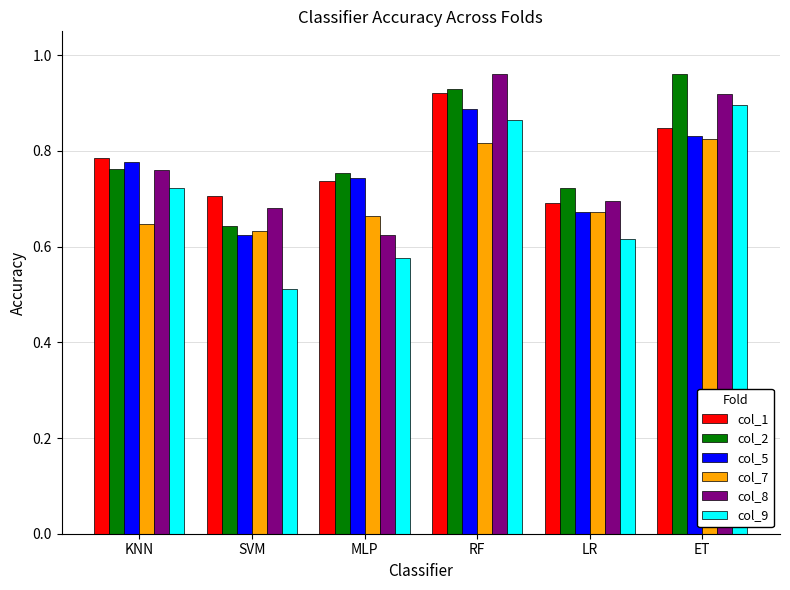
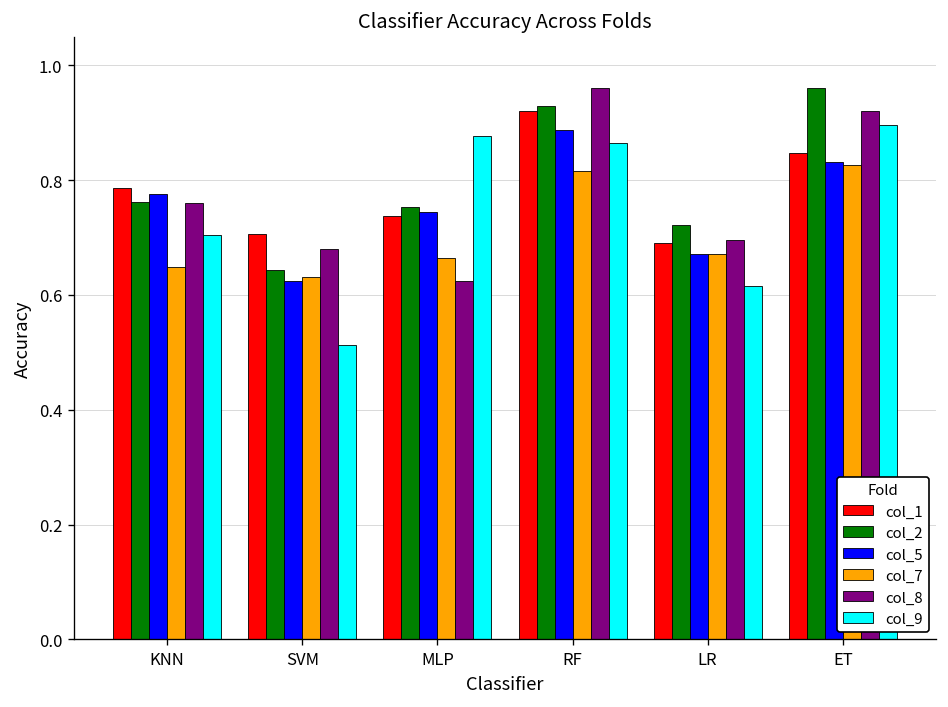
col_9, KNN: 0.72 -> 0.70
col_9, MLP: 0.58 -> 0.88
